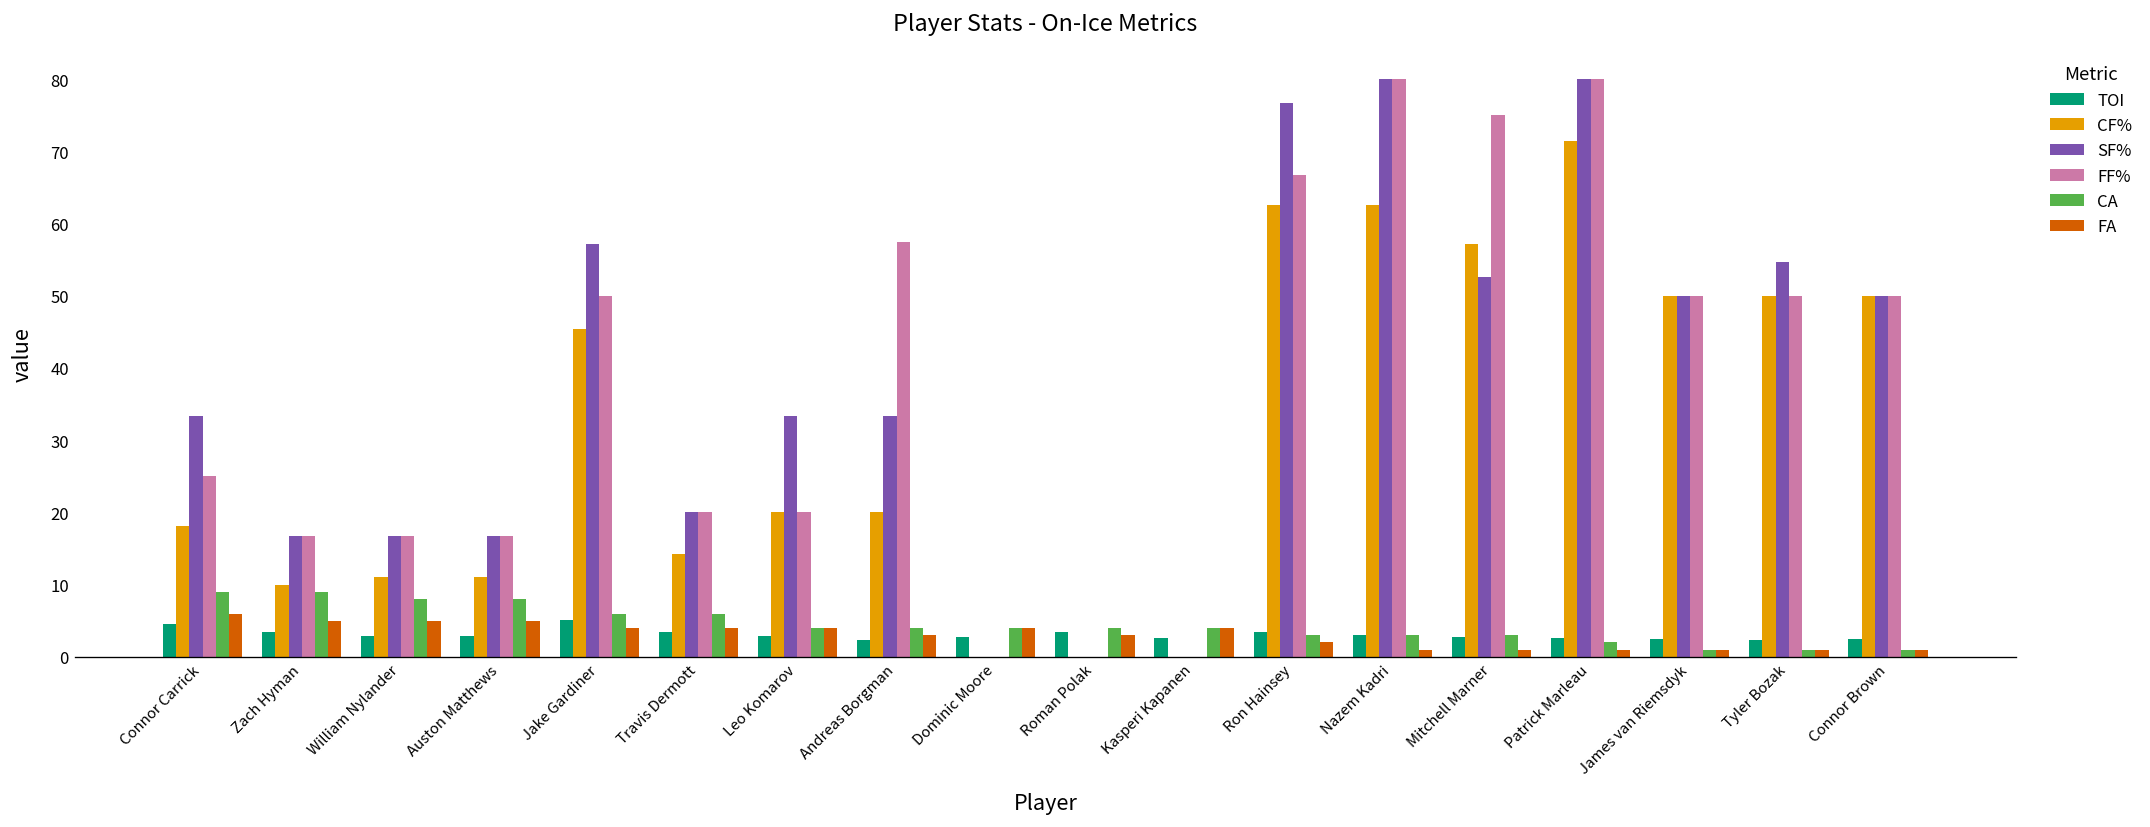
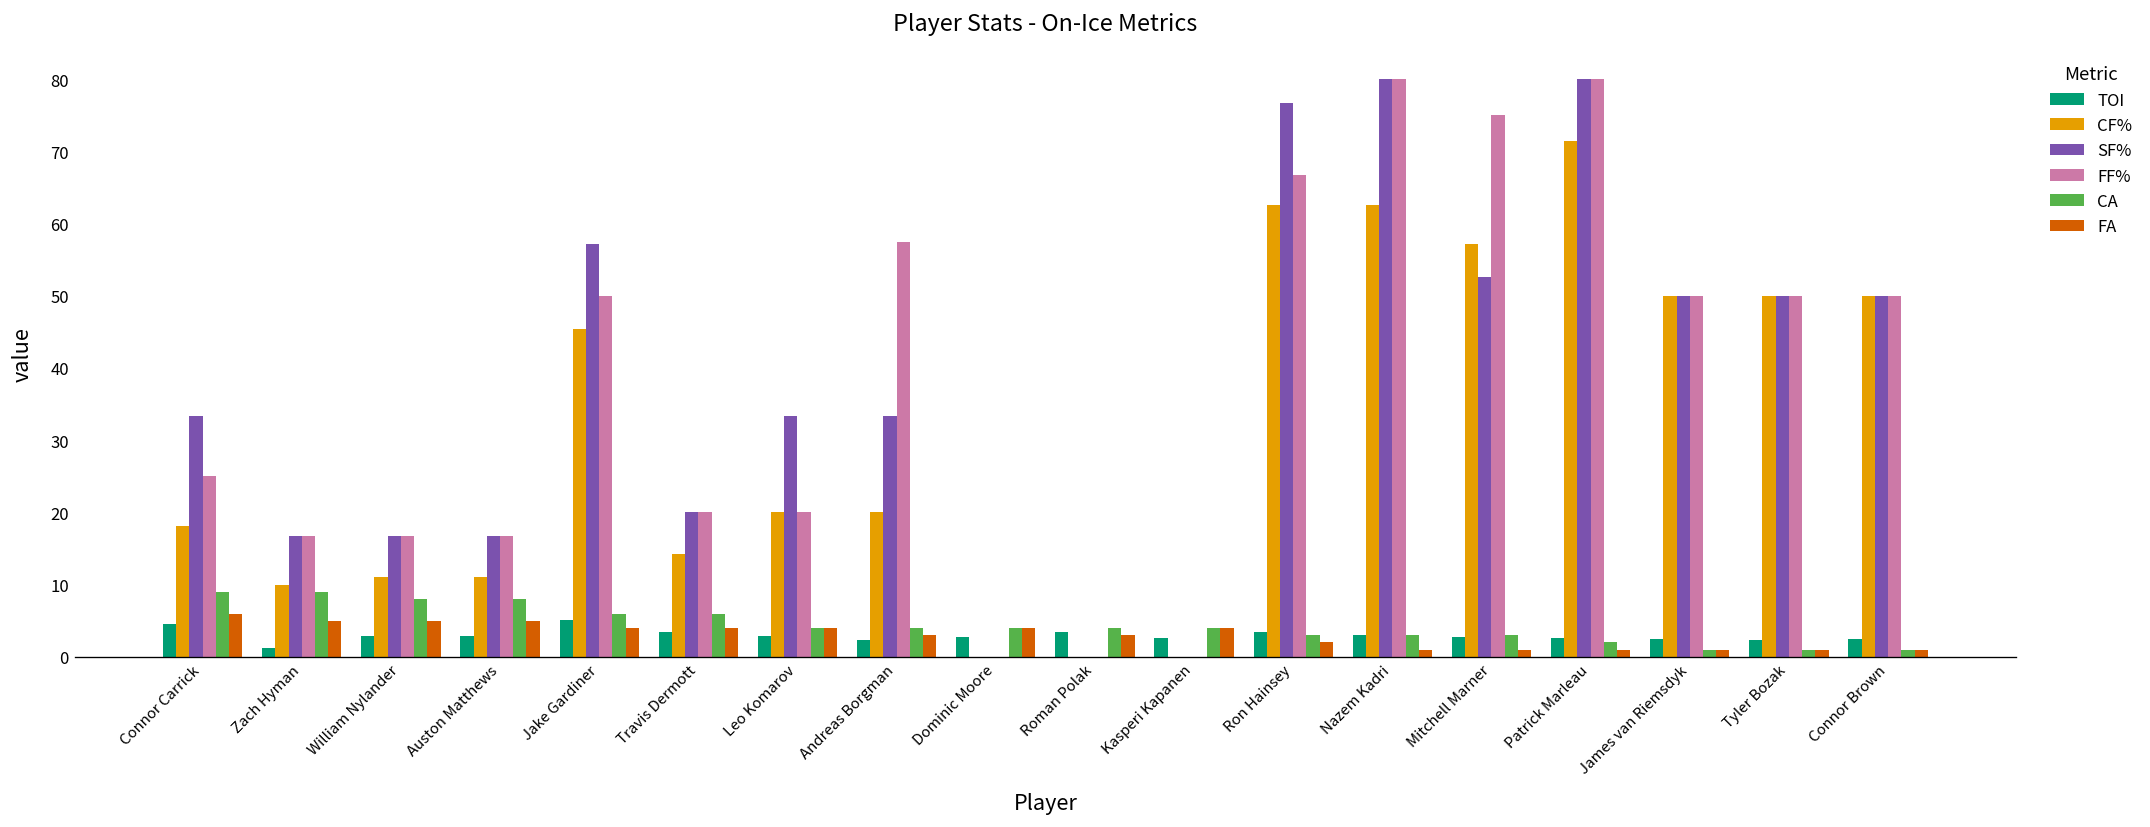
TOI, Zach Hyman: 3 -> 1
SF%, Tyler Bozak: 55 -> 50
